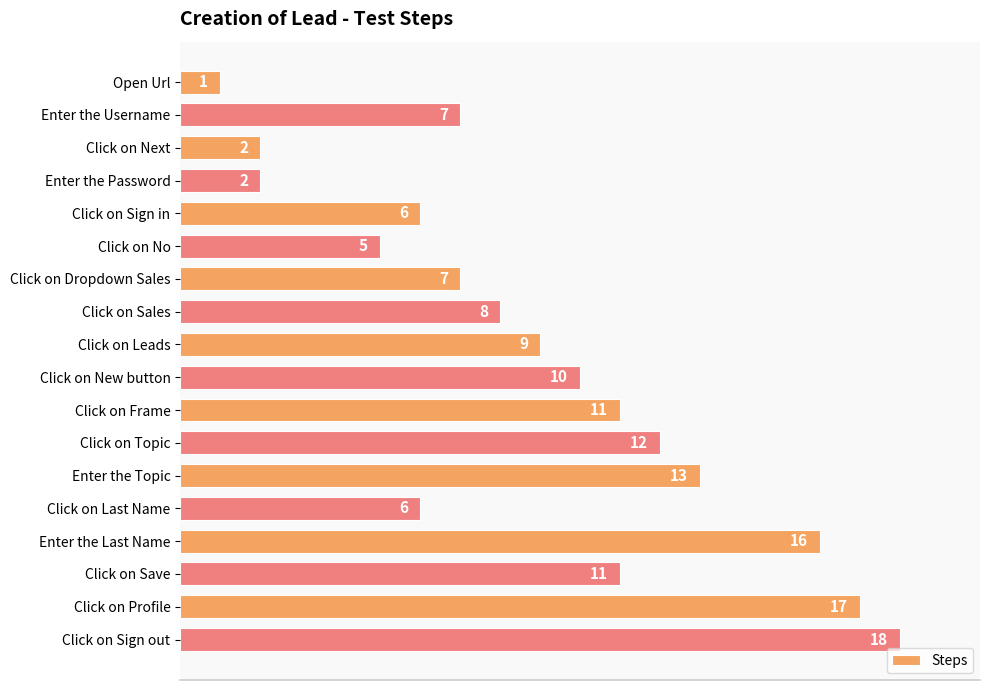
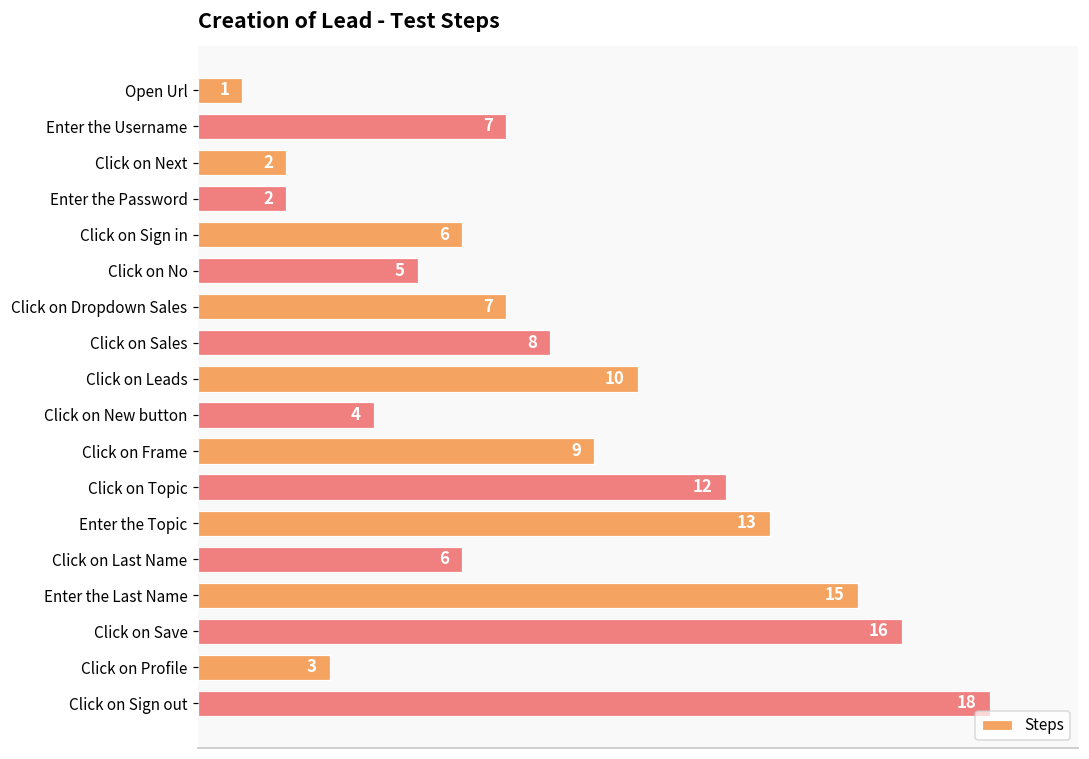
Click on Leads: 9 -> 10
Click on New button: 10 -> 4
Click on Frame: 11 -> 9
Enter the Last Name: 16 -> 15
Click on Save: 11 -> 16
Click on Profile: 17 -> 3
